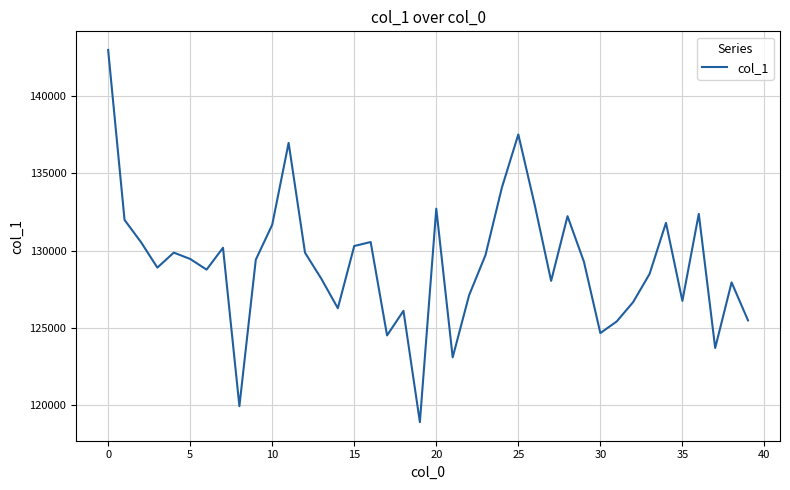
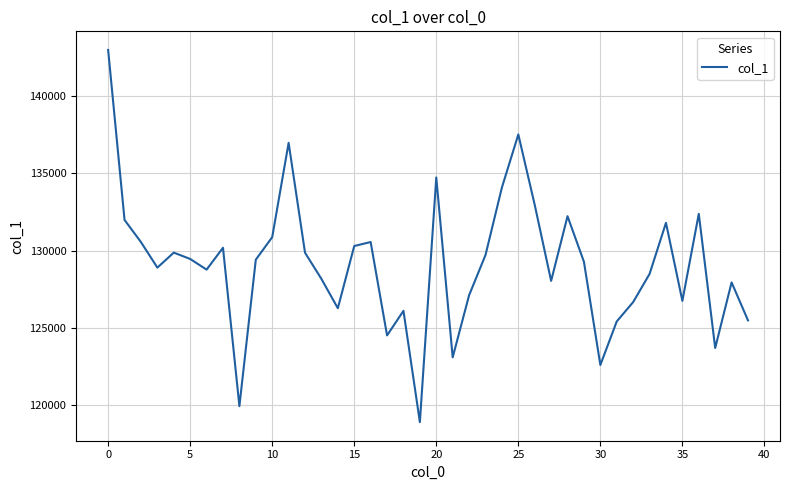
10: 131700 -> 130900
20: 132700 -> 134700
30: 124700 -> 122600
